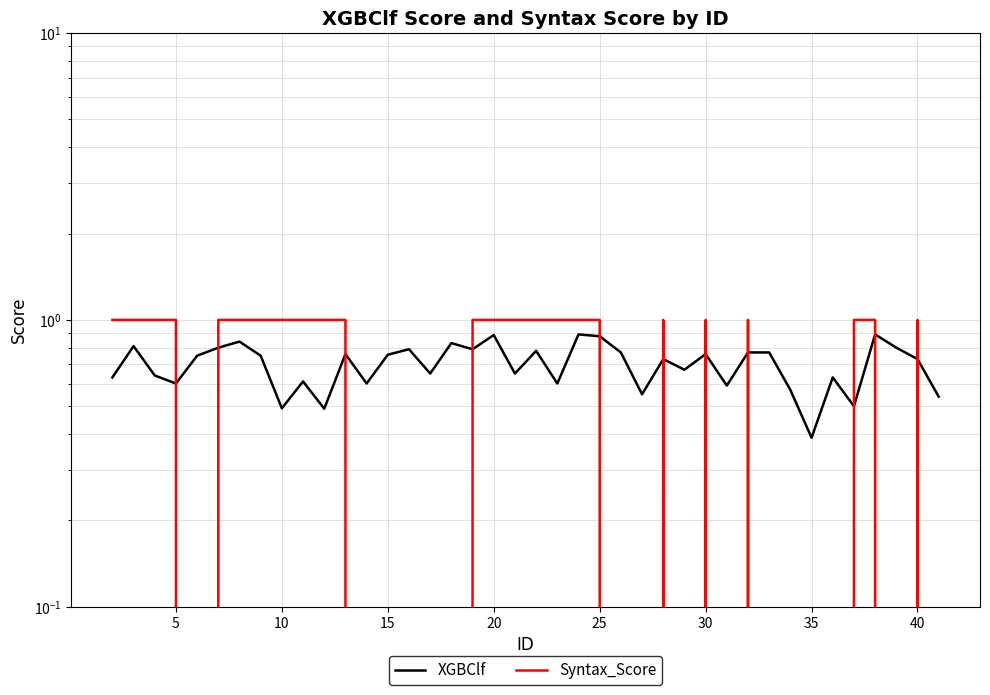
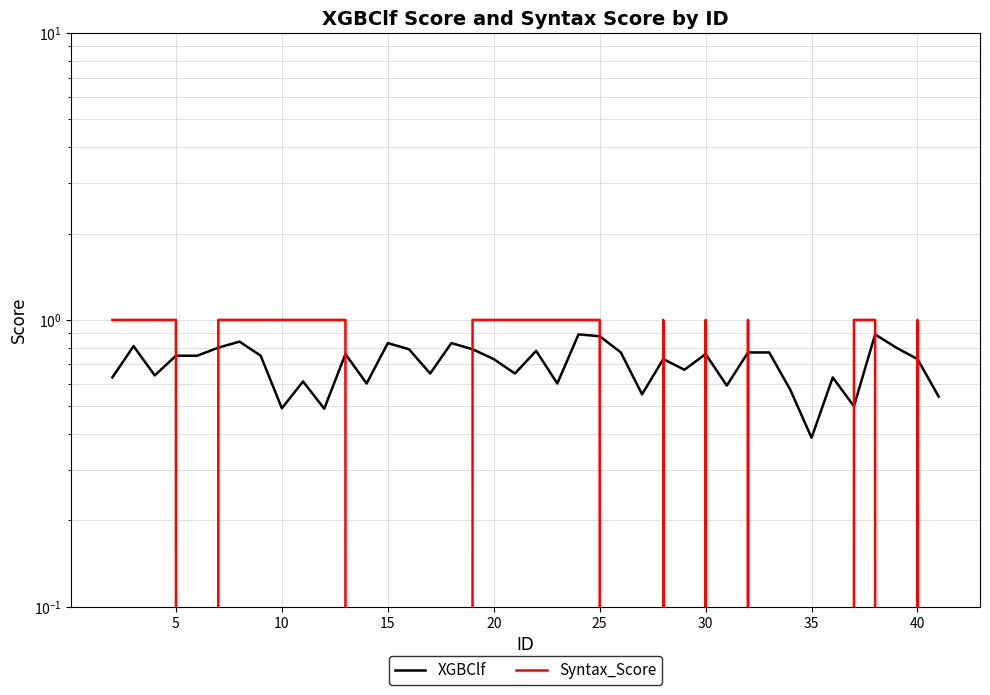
XGBClf, 5: 0.60 -> 0.75
XGBClf, 15: 0.76 -> 0.83
XGBClf, 20: 0.89 -> 0.73
